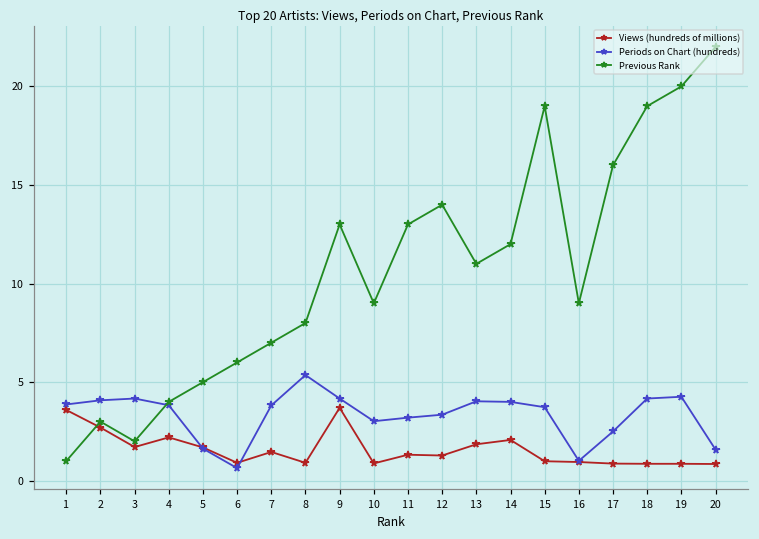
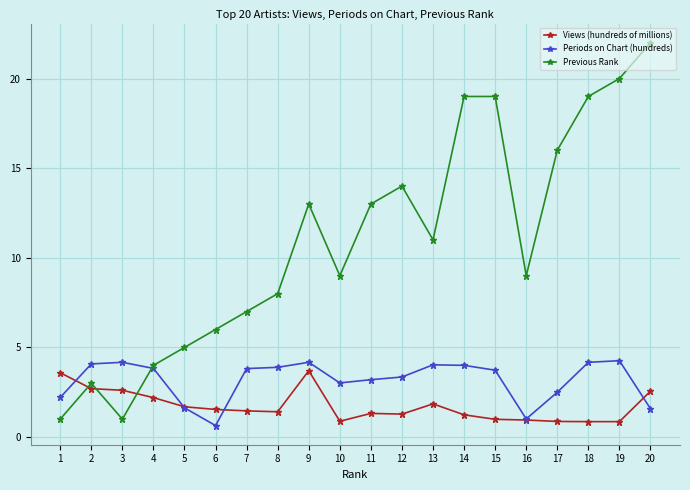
Periods on Chart (hundreds), 1: 3.9 -> 2.2
Views (hundreds of millions), 3: 1.7 -> 2.6
Previous Rank, 3: 2 -> 1
Views (hundreds of millions), 6: 0.9 -> 1.5
Views (hundreds of millions), 8: 0.9 -> 1.4
Periods on Chart (hundreds), 8: 5.4 -> 3.9
Views (hundreds of millions), 14: 2.1 -> 1.2
Previous Rank, 14: 12 -> 19
Views (hundreds of millions), 20: 0.9 -> 2.6
